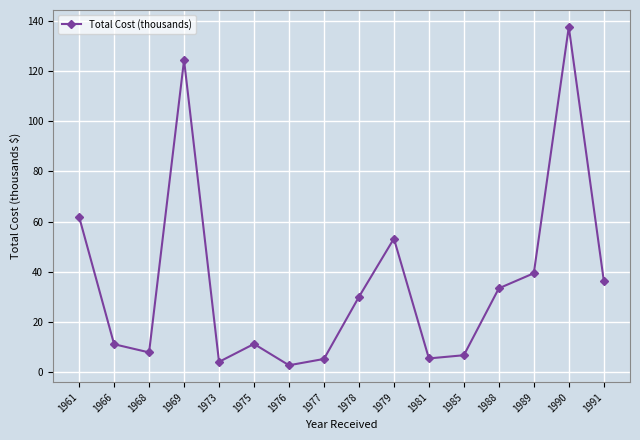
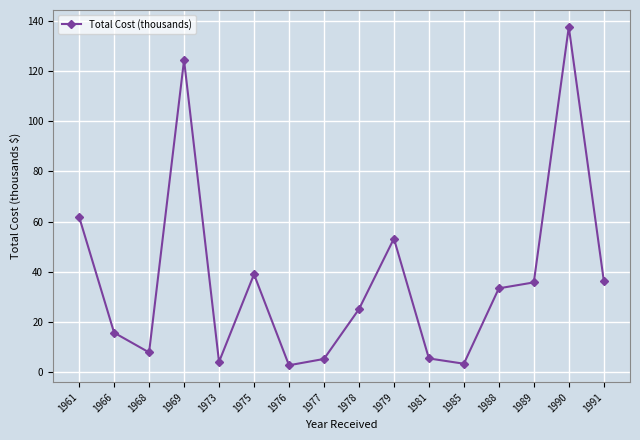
1966: 11 -> 16
1975: 11 -> 39
1978: 30 -> 25
1985: 7 -> 3
1989: 39 -> 36
